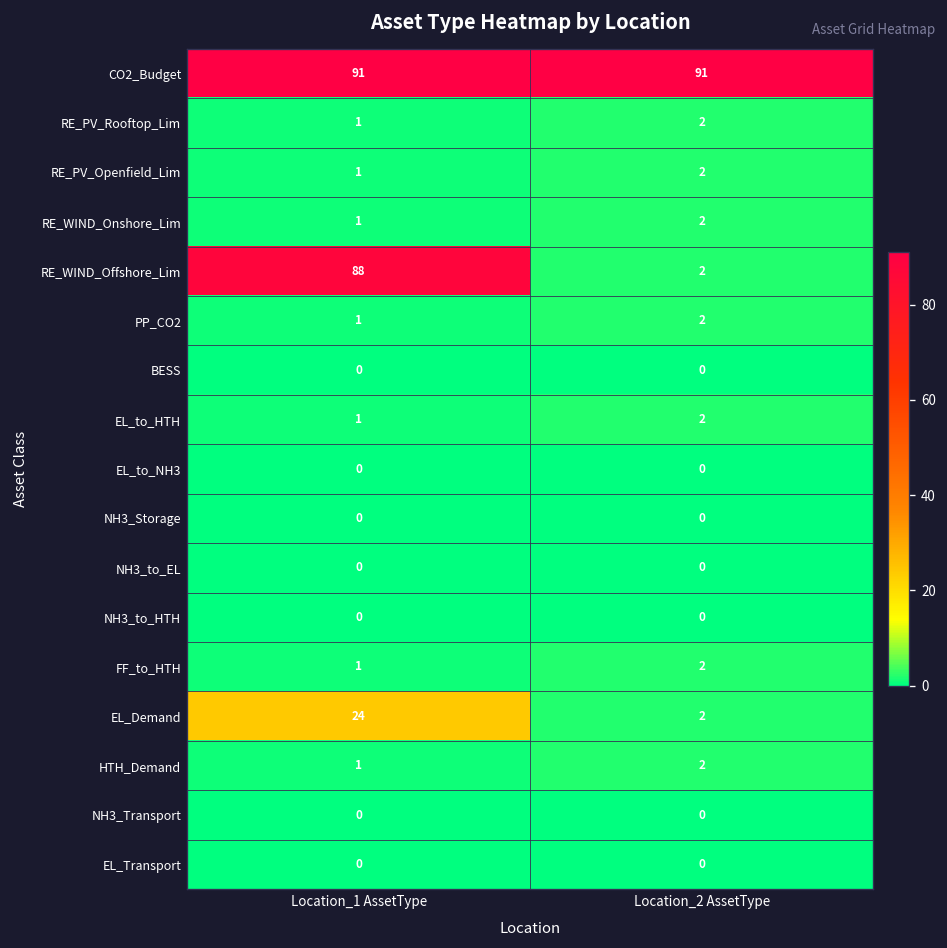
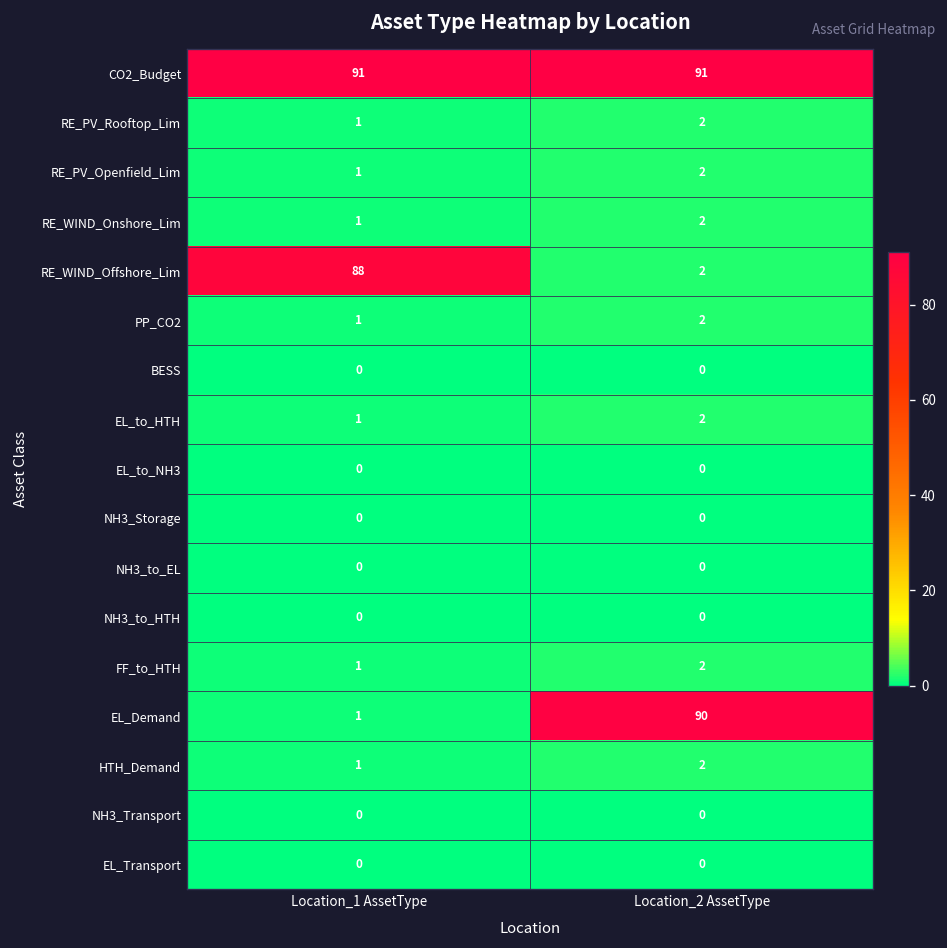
EL_Demand, Location_1 AssetType: 24 -> 1
EL_Demand, Location_2 AssetType: 2 -> 90
